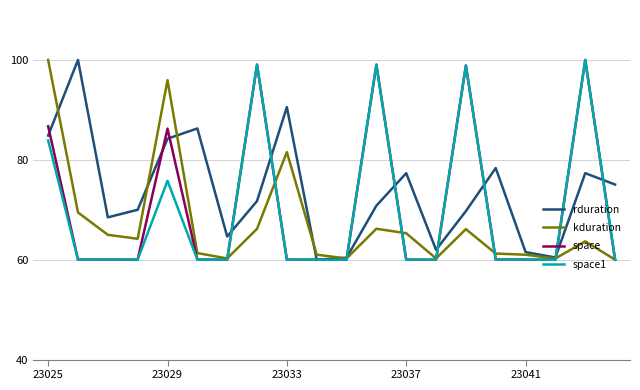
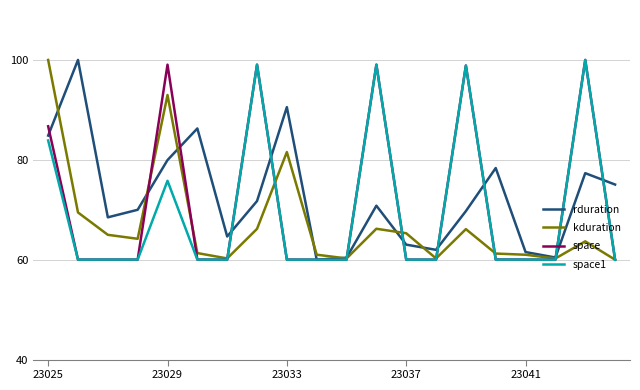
rduration, 23029: 84 -> 80
kduration, 23029: 96 -> 93
space, 23029: 86 -> 99
rduration, 23037: 77 -> 63
